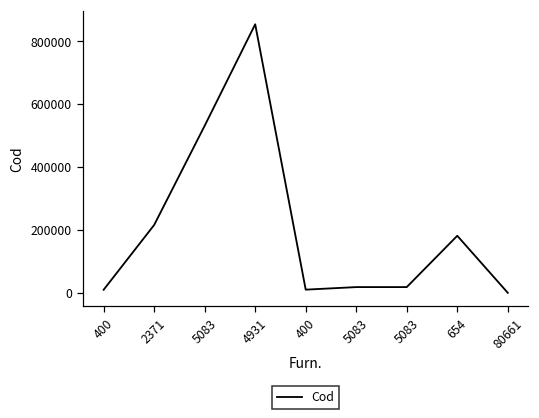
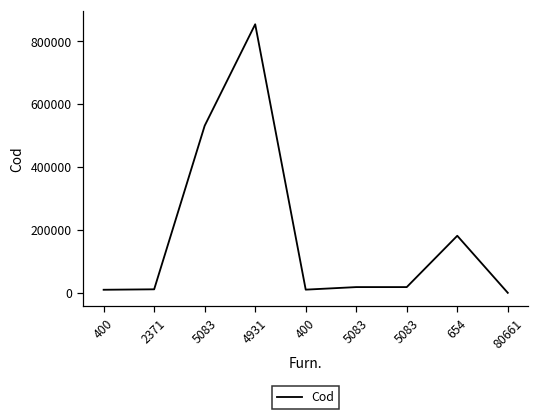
2371: 220000 -> 10000
